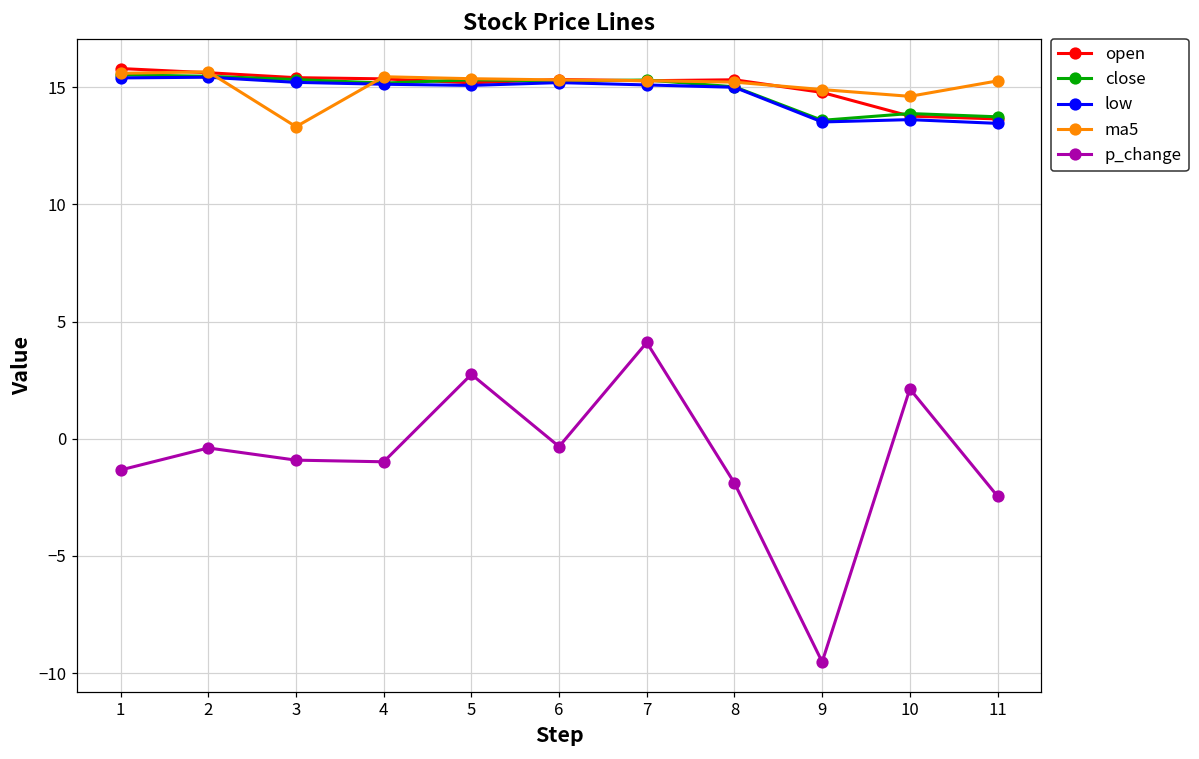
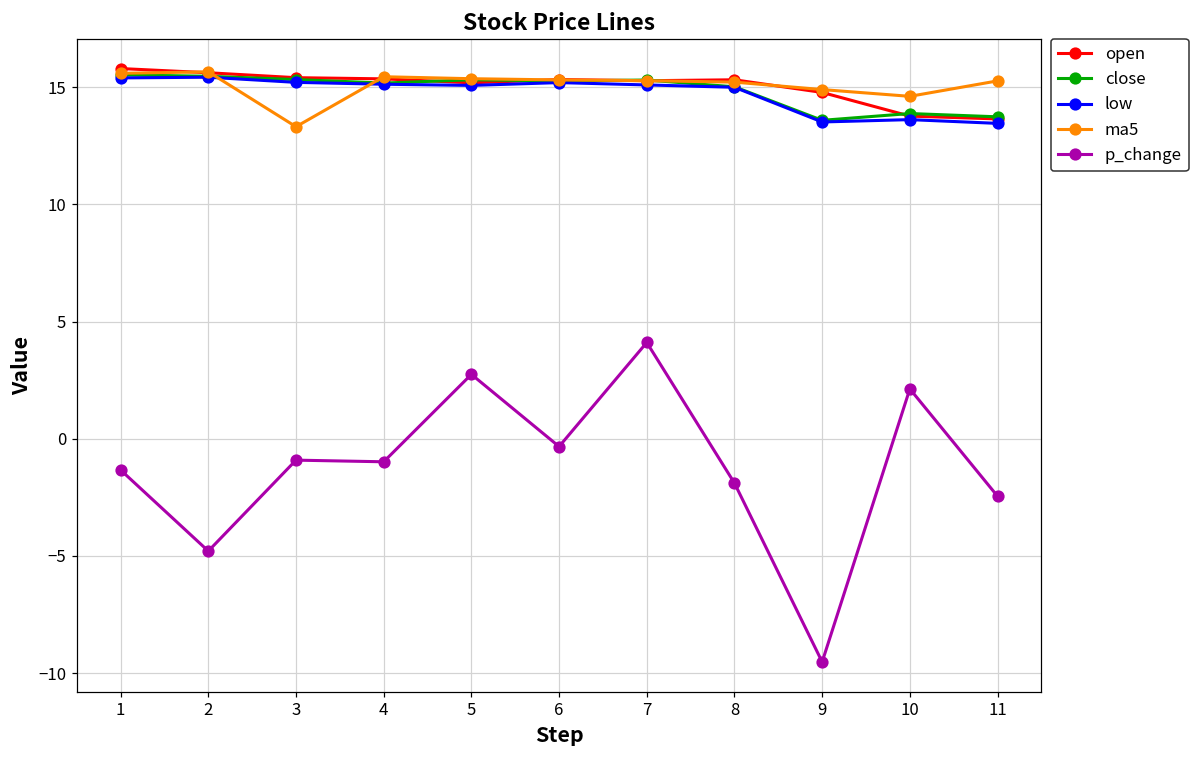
p_change, 2: -0.4 -> -4.8
